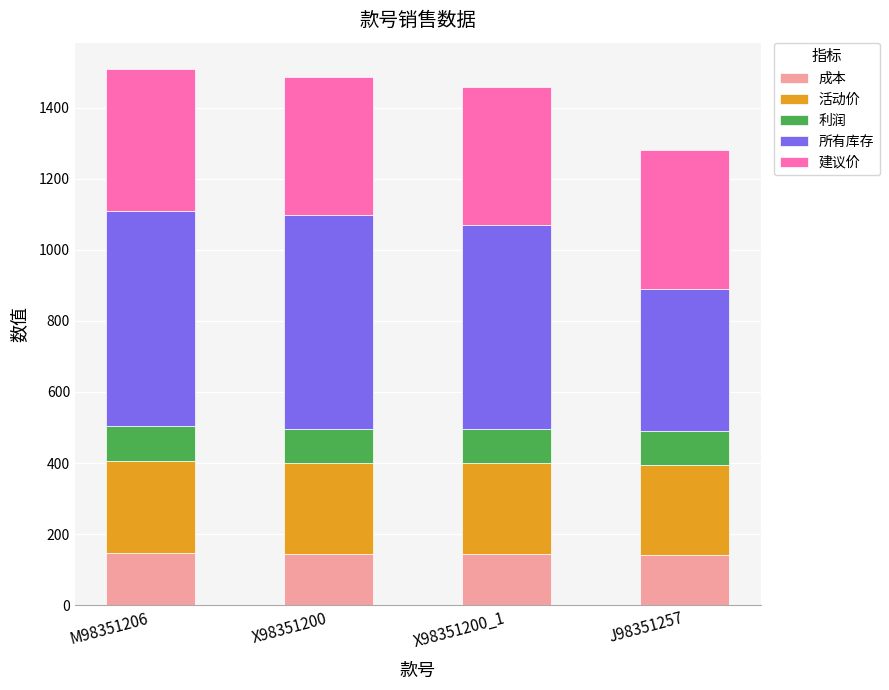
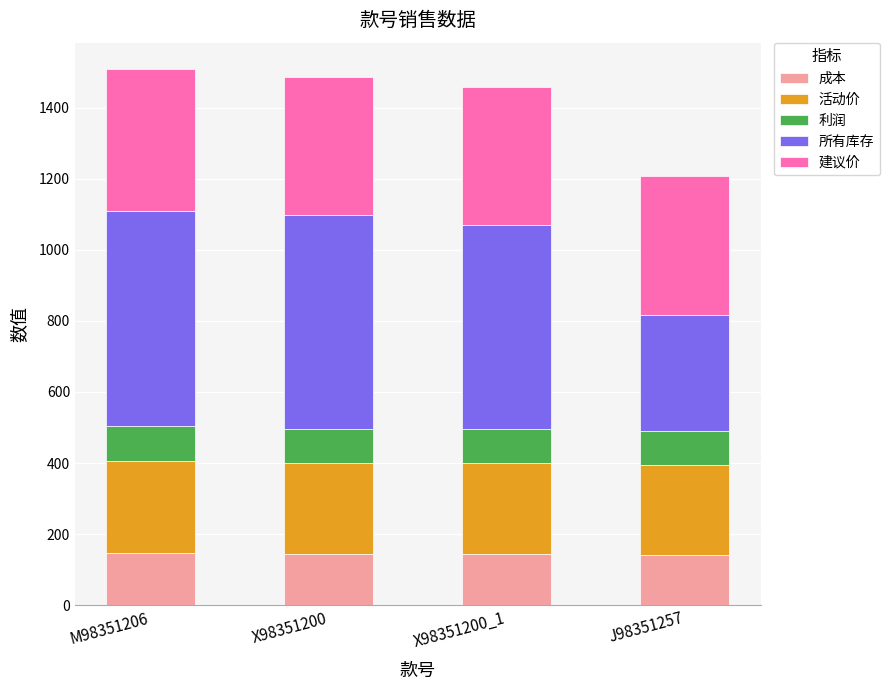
所有库存, J98351257: 400 -> 330
